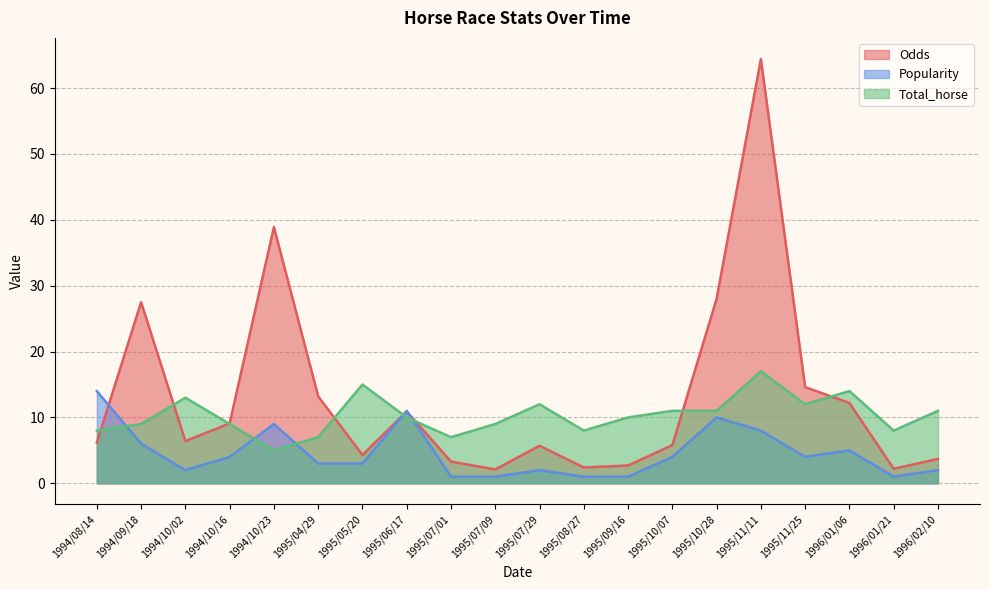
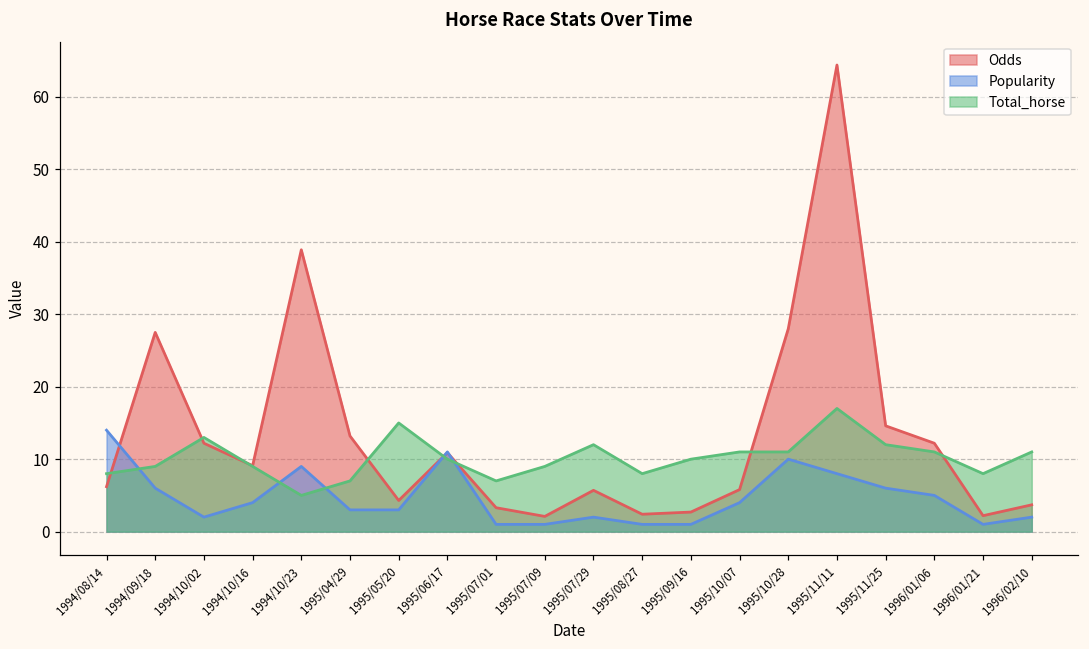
Odds, 1994/10/02: 6 -> 12
Popularity, 1995/11/25: 4 -> 6
Total_horse, 1996/01/06: 14 -> 11
